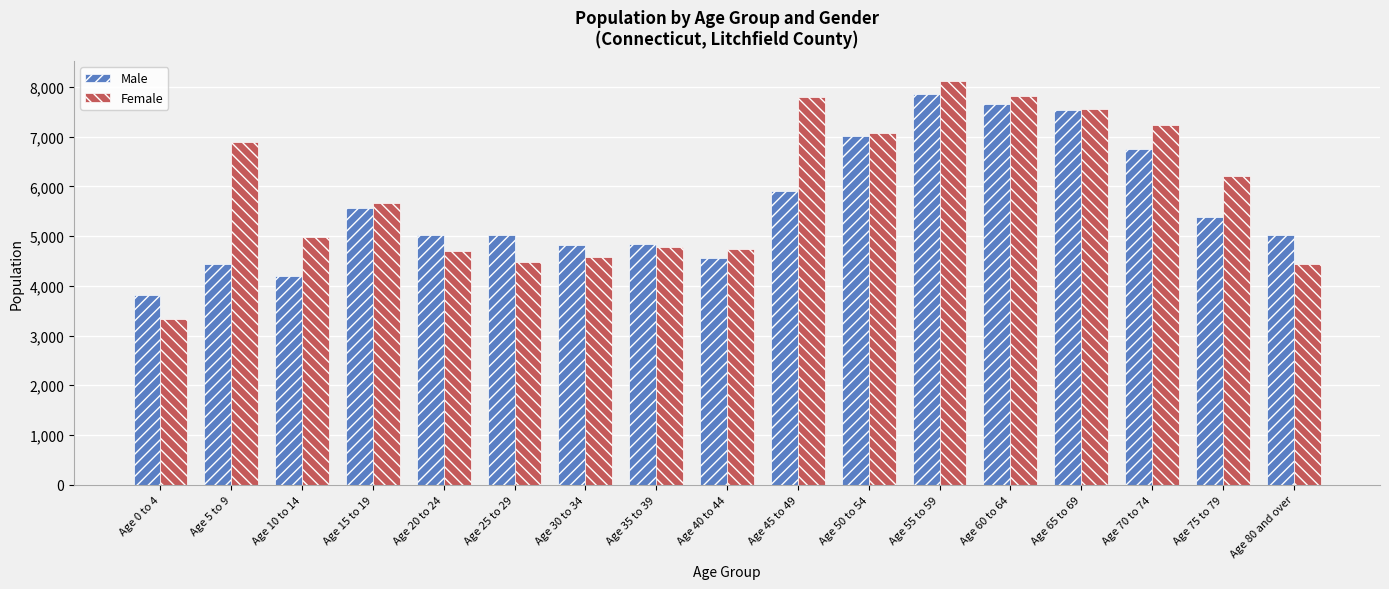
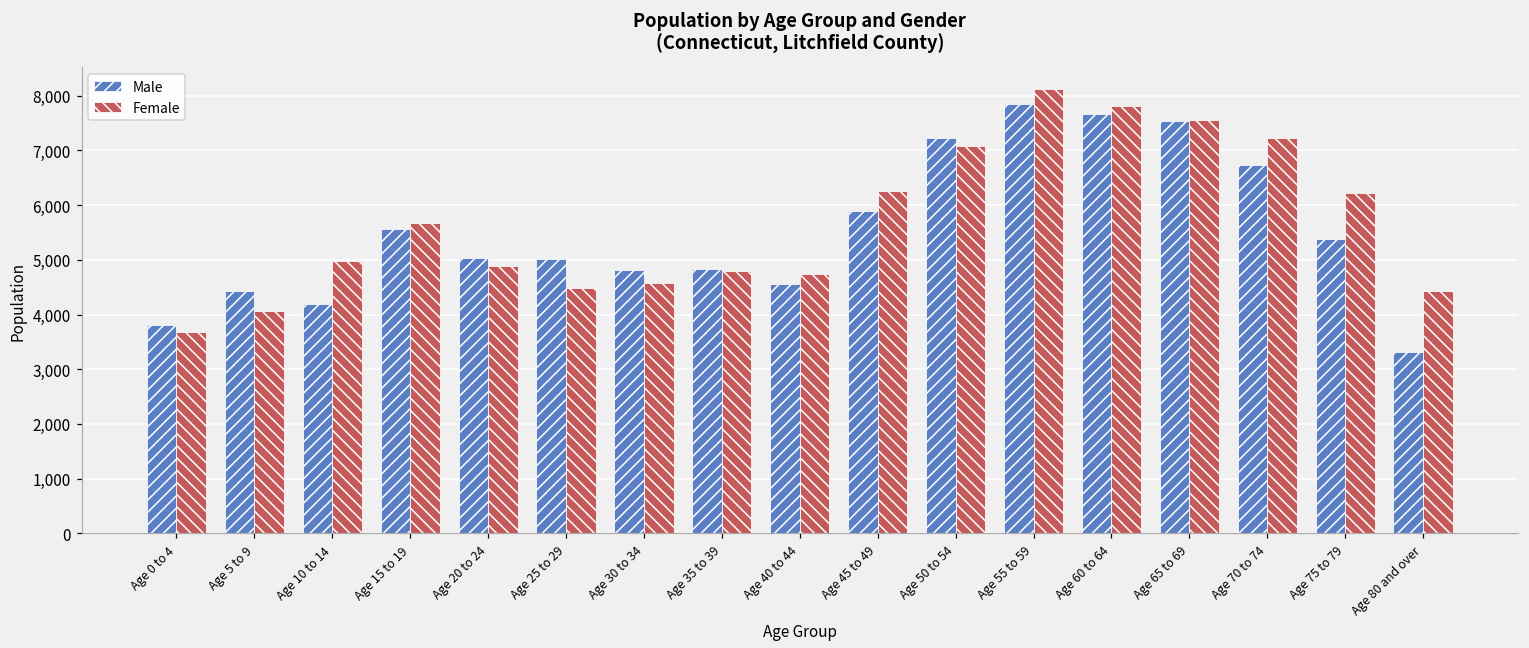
Female, Age 0 to 4: 3,300 -> 3,700
Female, Age 5 to 9: 6,900 -> 4,100
Female, Age 20 to 24: 4,700 -> 4,900
Female, Age 45 to 49: 7,800 -> 6,300
Male, Age 50 to 54: 7,000 -> 7,200
Male, Age 80 and over: 5,000 -> 3,300
